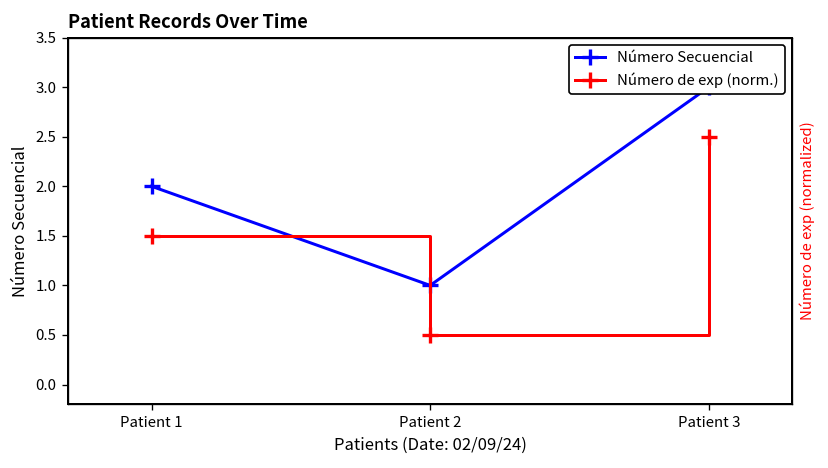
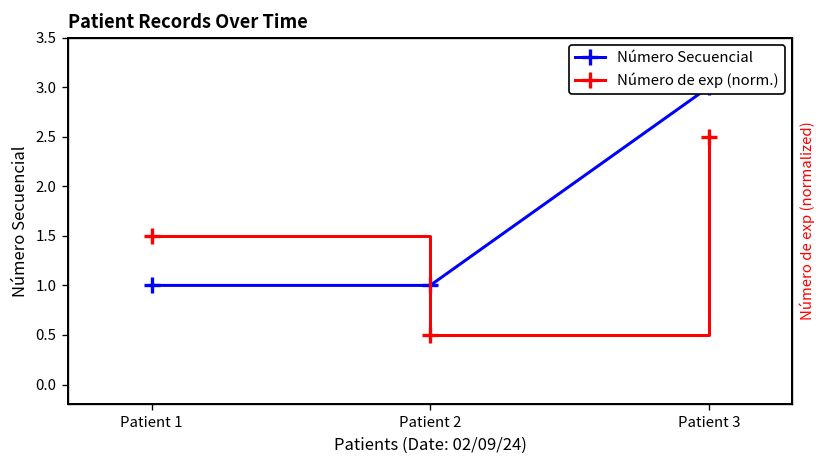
Número Secuencial, Patient 1: 2 -> 1
